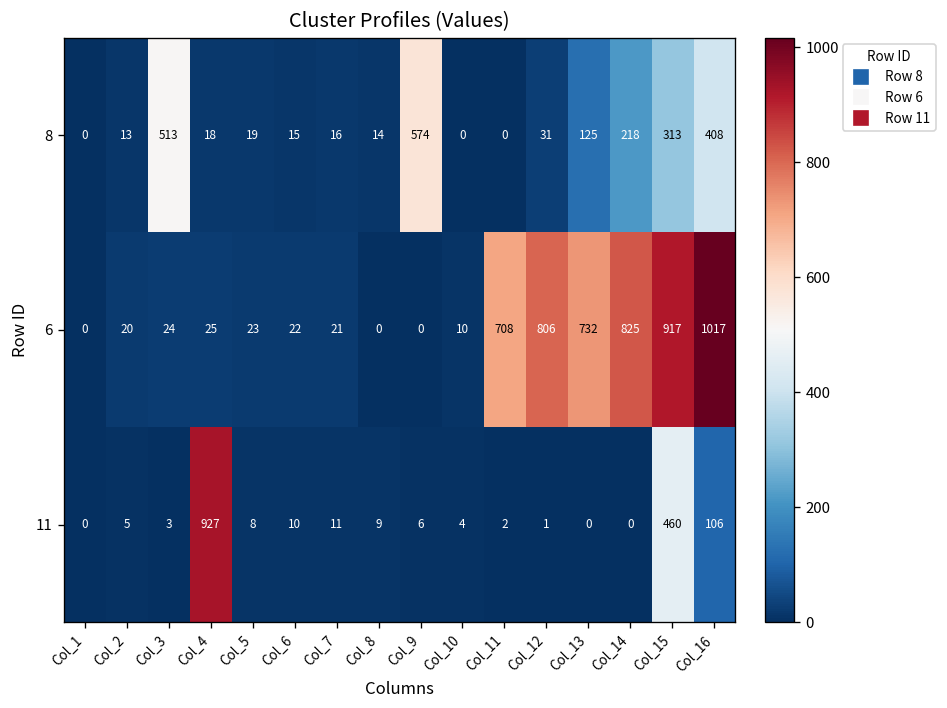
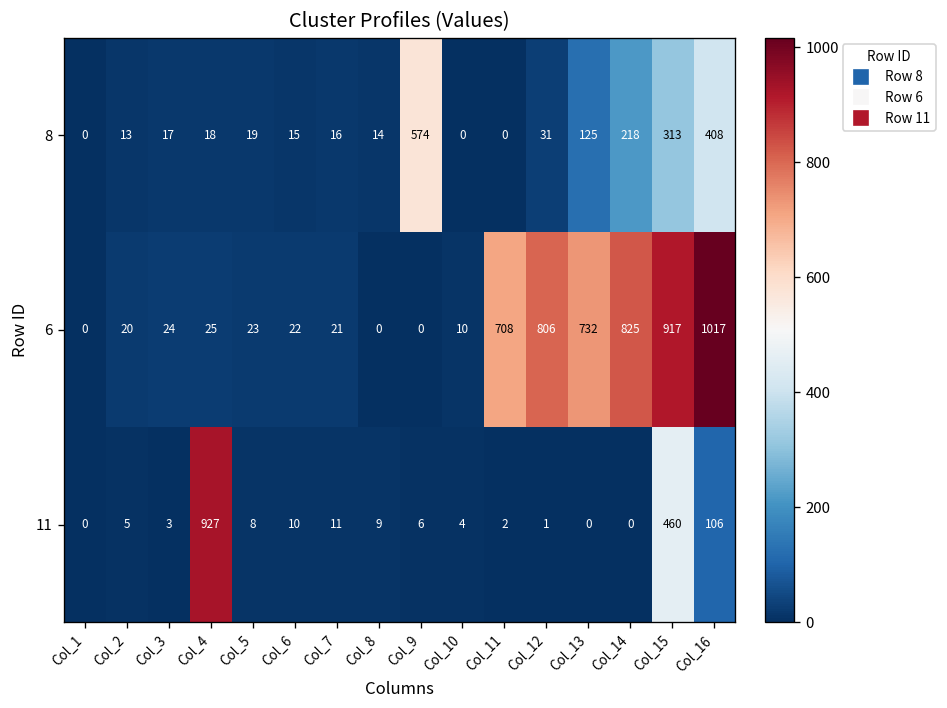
8, Col_3: 513 -> 17
